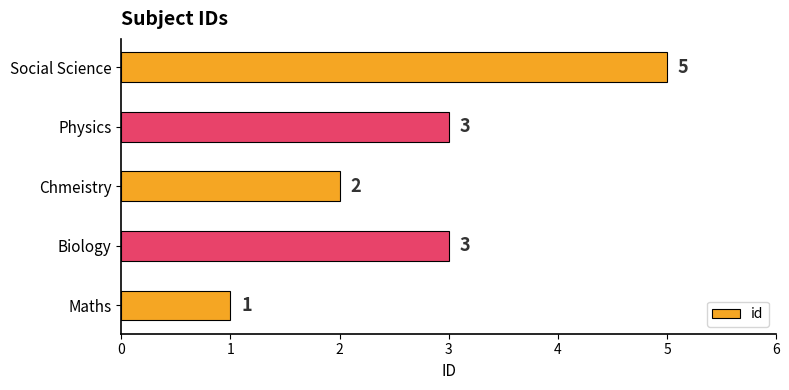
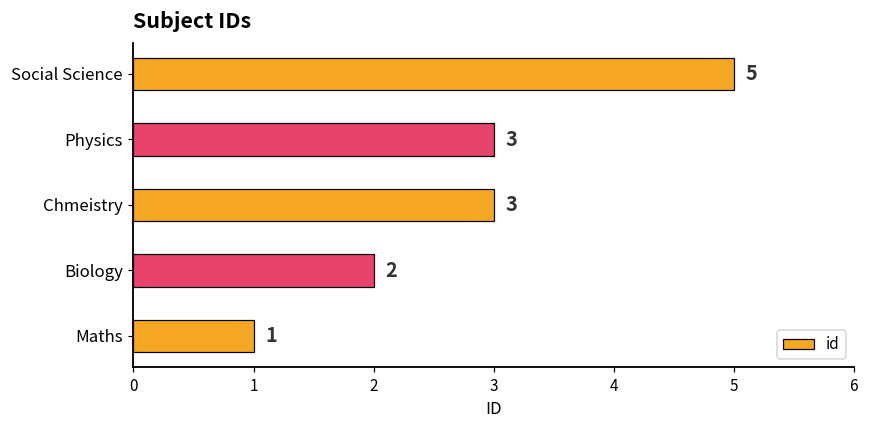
Chmeistry: 2 -> 3
Biology: 3 -> 2
